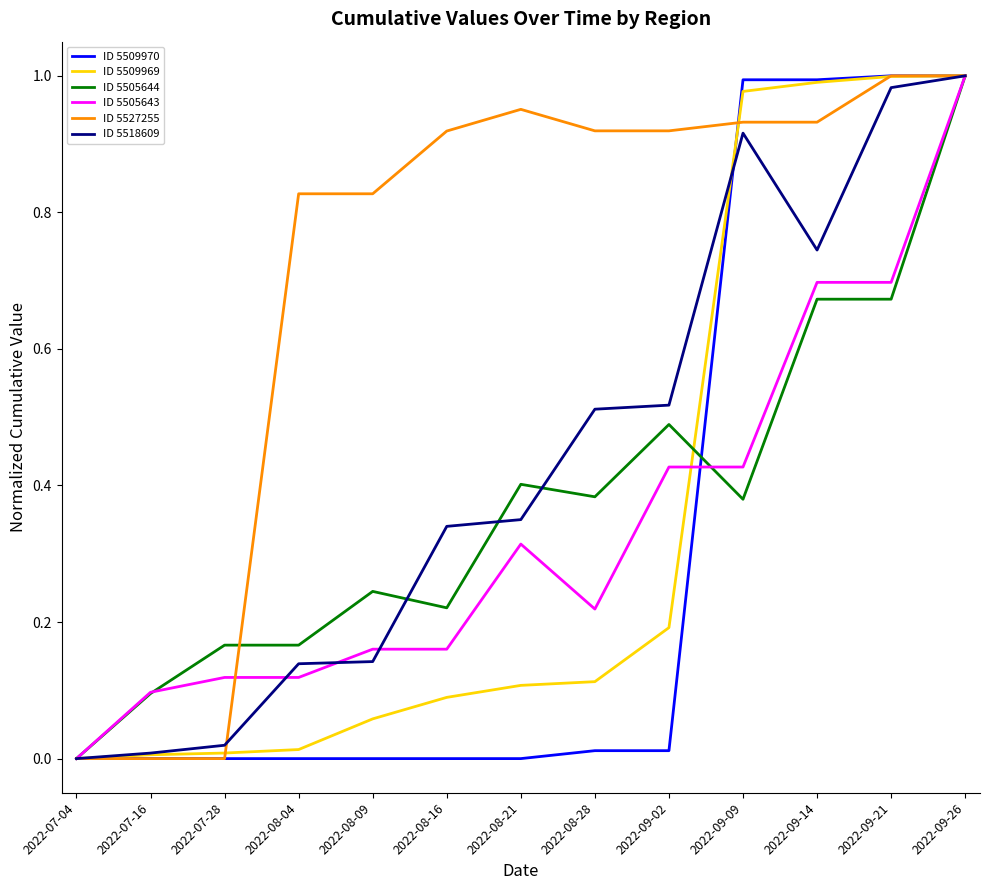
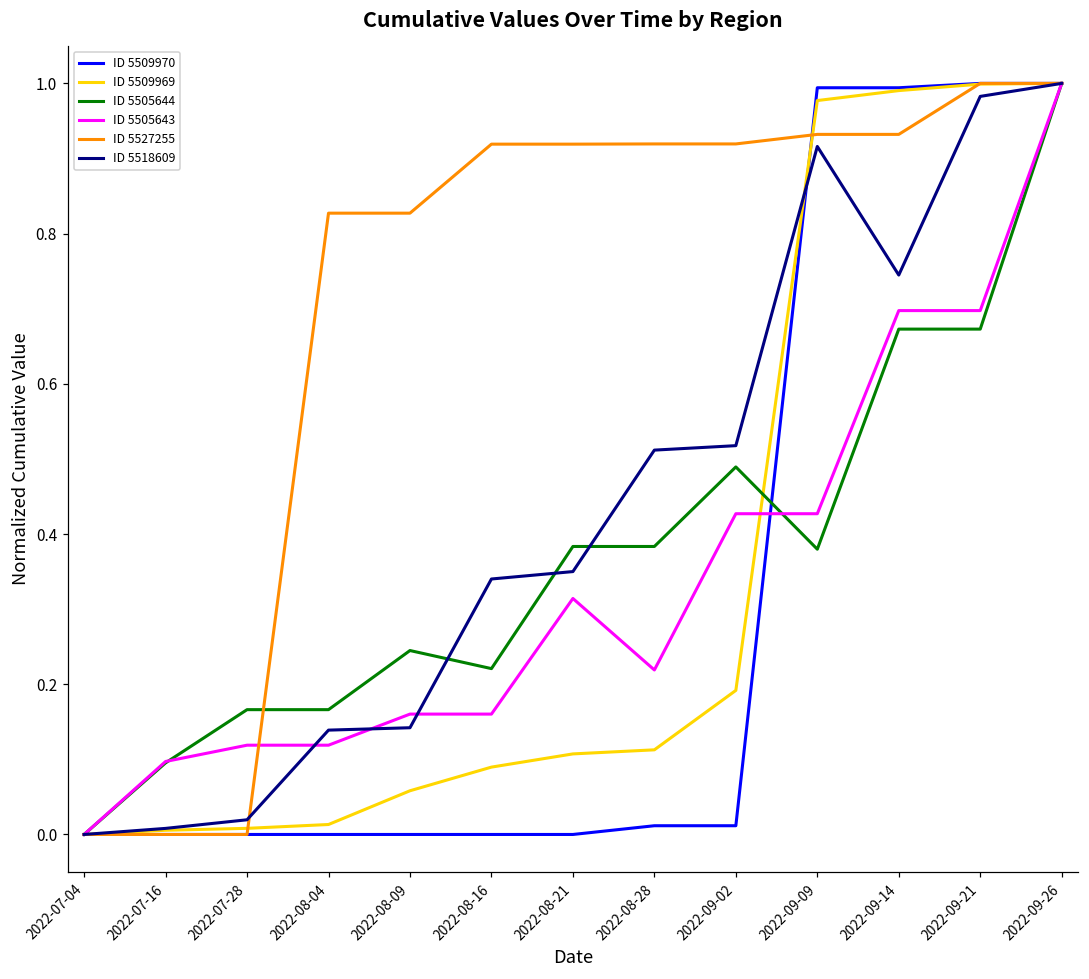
ID 5505644, 2022-08-21: 0.40 -> 0.38
ID 5527255, 2022-08-21: 0.95 -> 0.92
